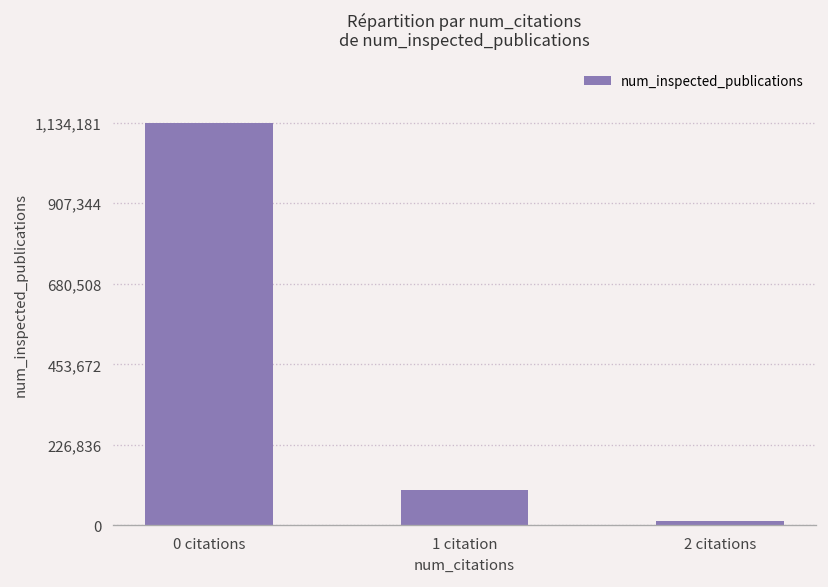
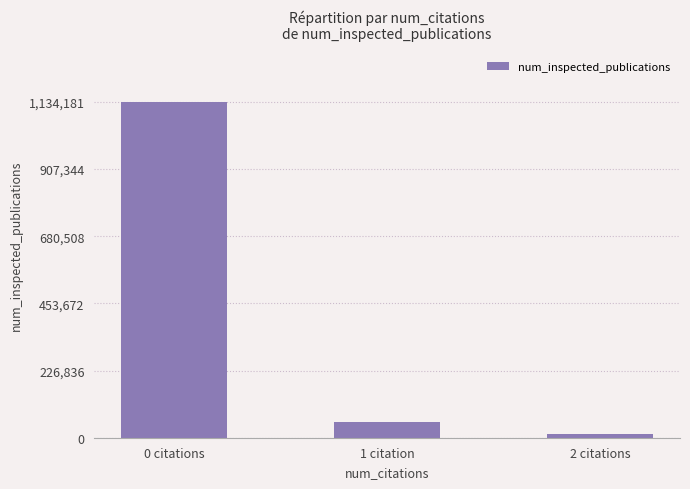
1 citation: 100,000 -> 50,000
